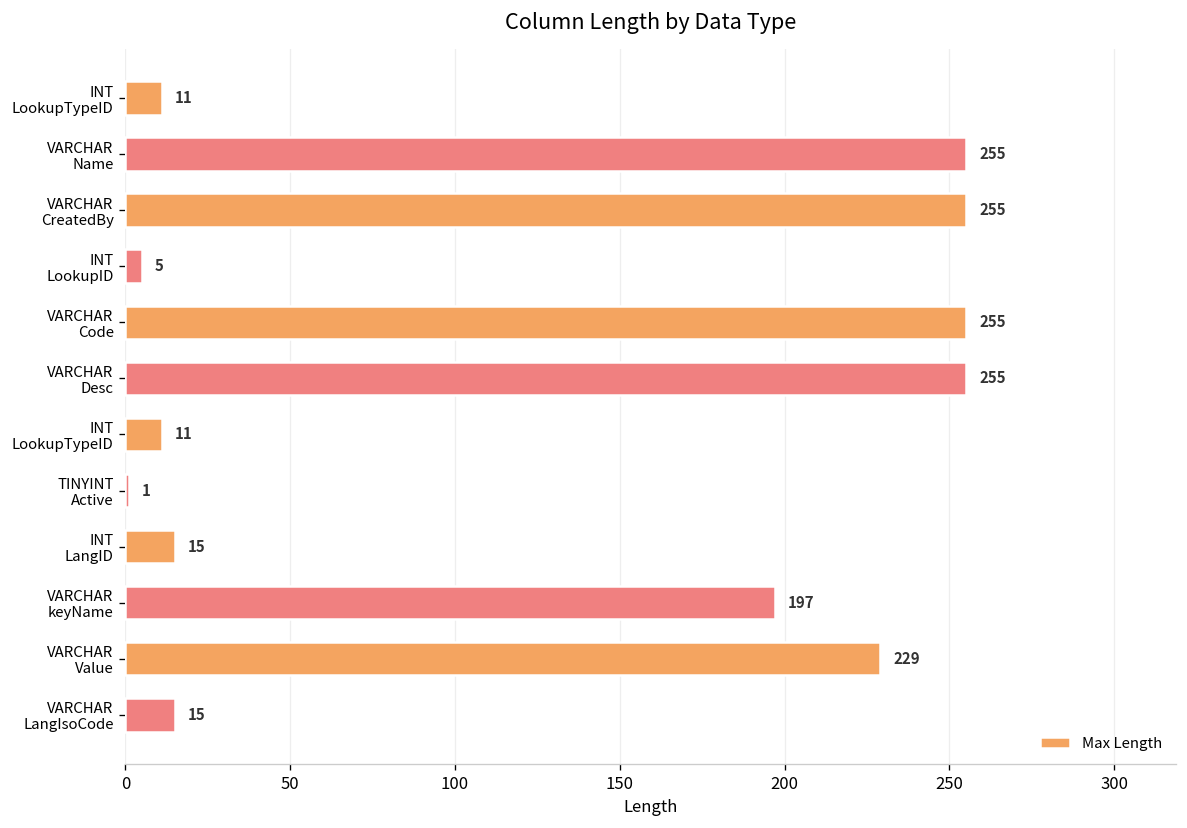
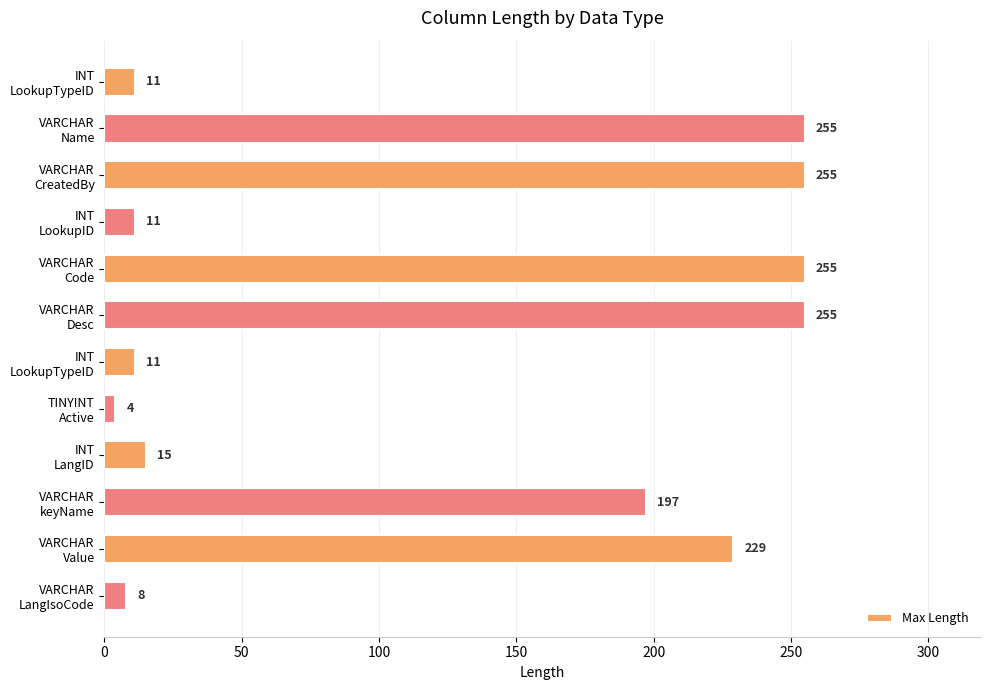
INT LookupID: 5 -> 11
TINYINT Active: 1 -> 4
VARCHAR LangIsoCode: 15 -> 8
